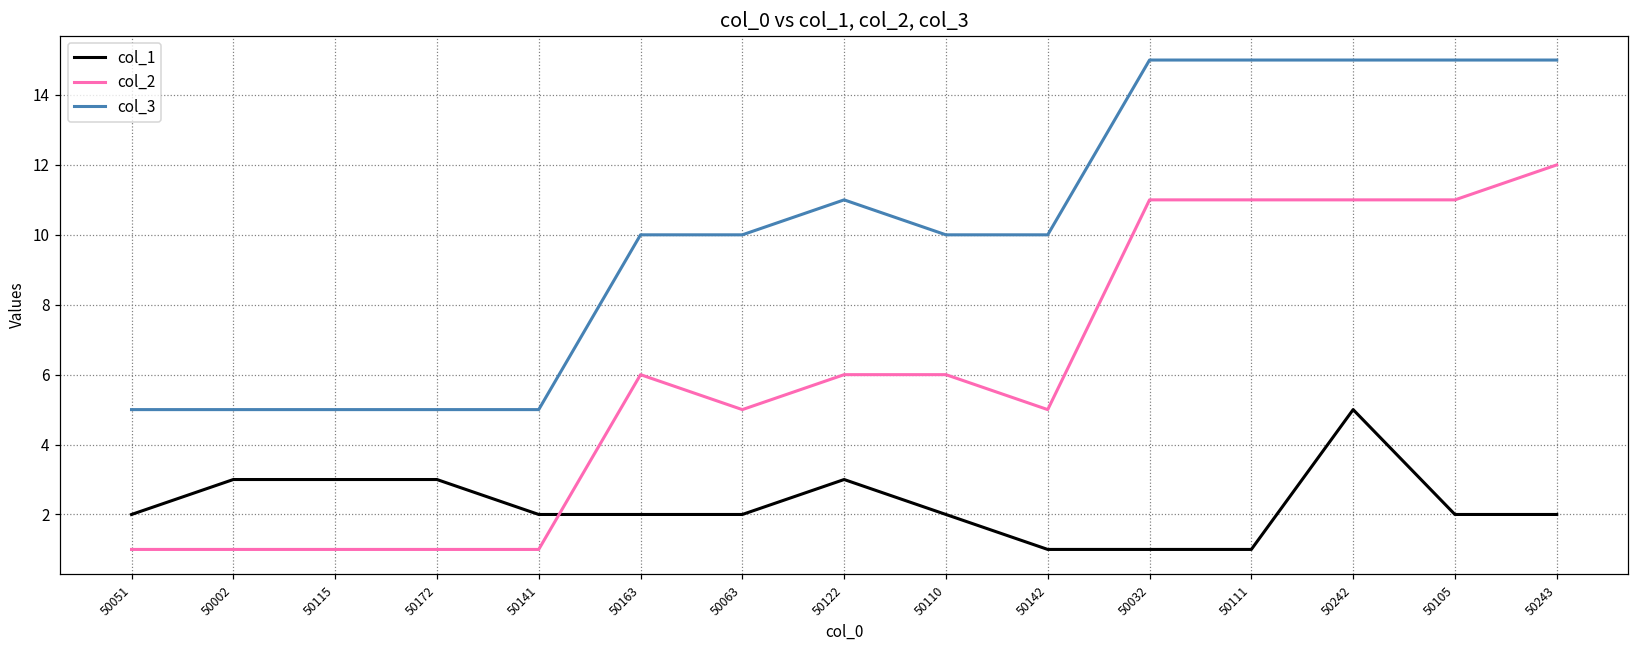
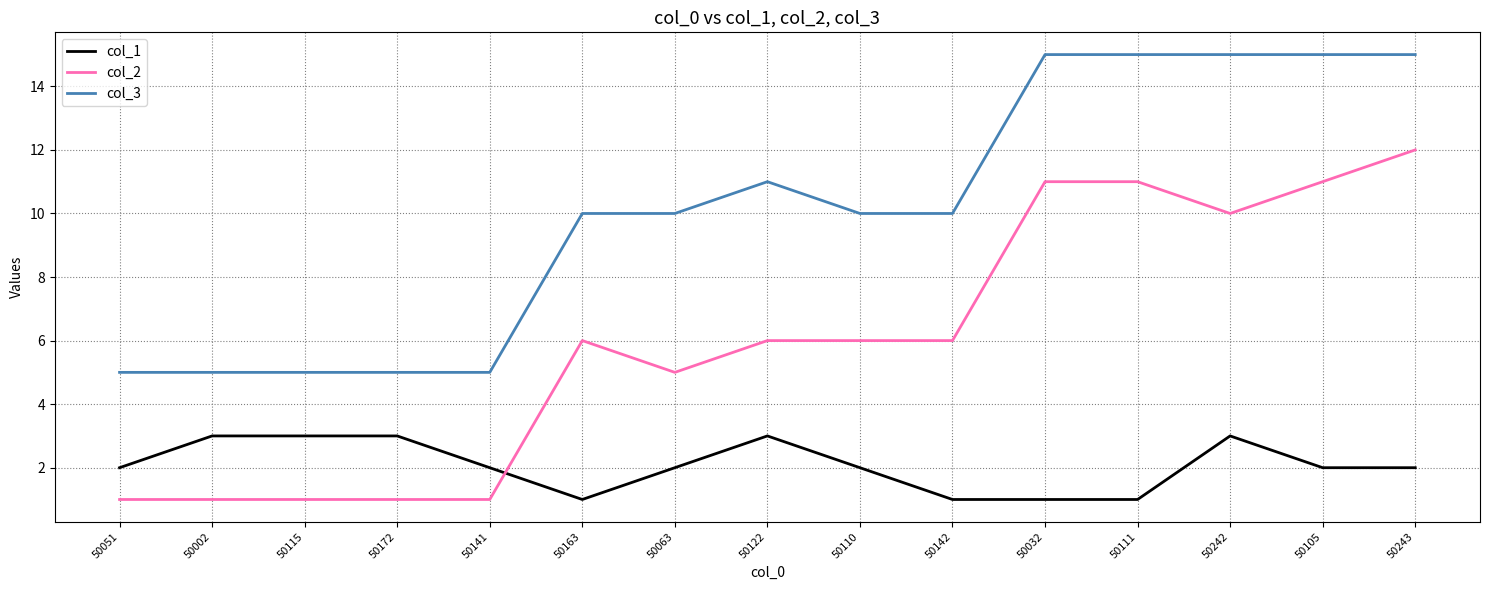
col_1, 50163: 2 -> 1
col_2, 50142: 5 -> 6
col_1, 50242: 5 -> 3
col_2, 50242: 11 -> 10
